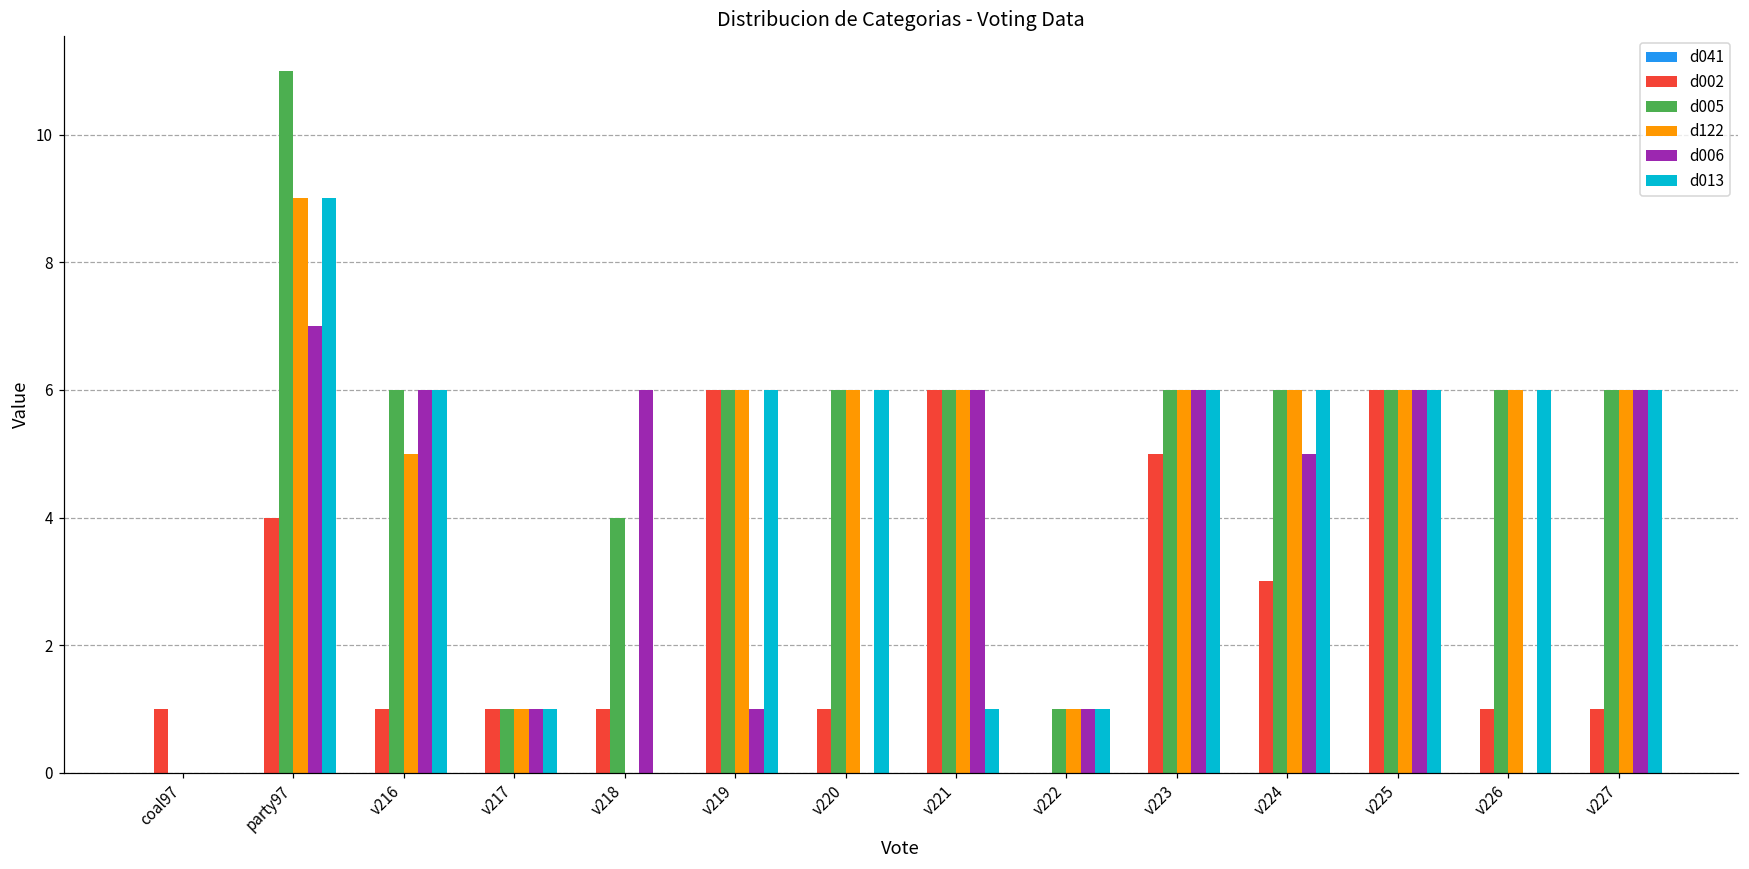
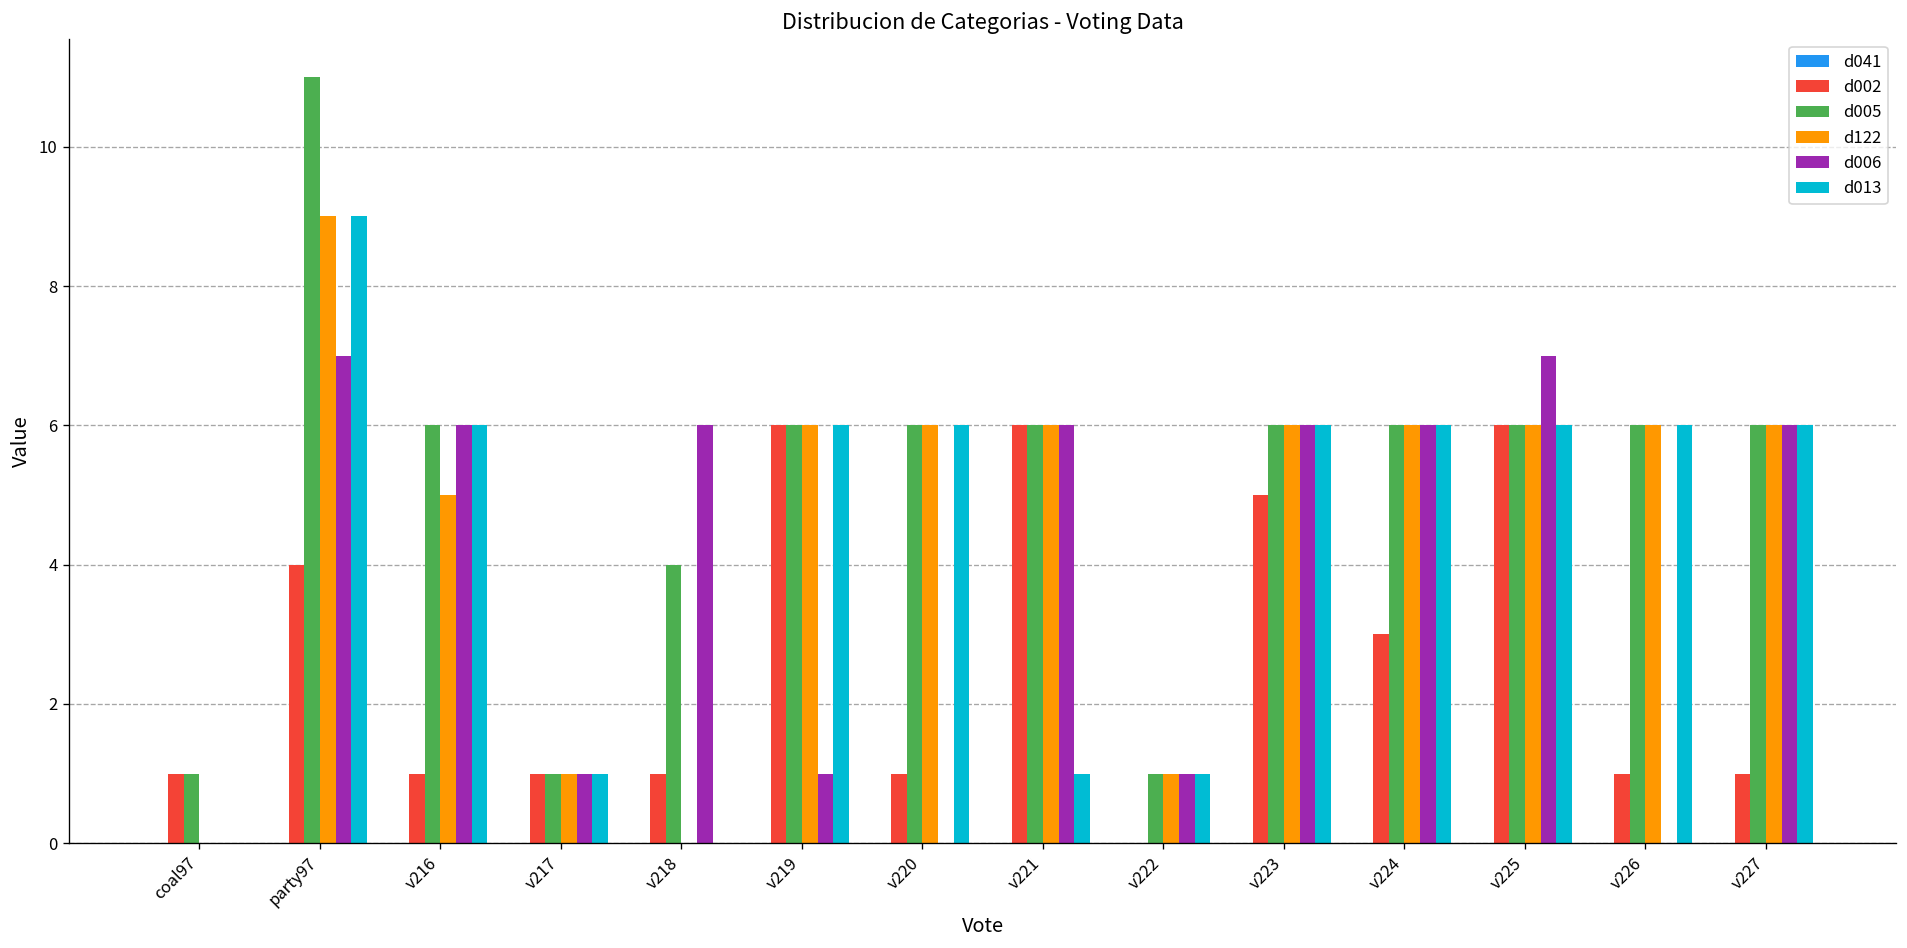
d005, coal97: 0 -> 1
d006, v224: 5 -> 6
d006, v225: 6 -> 7
